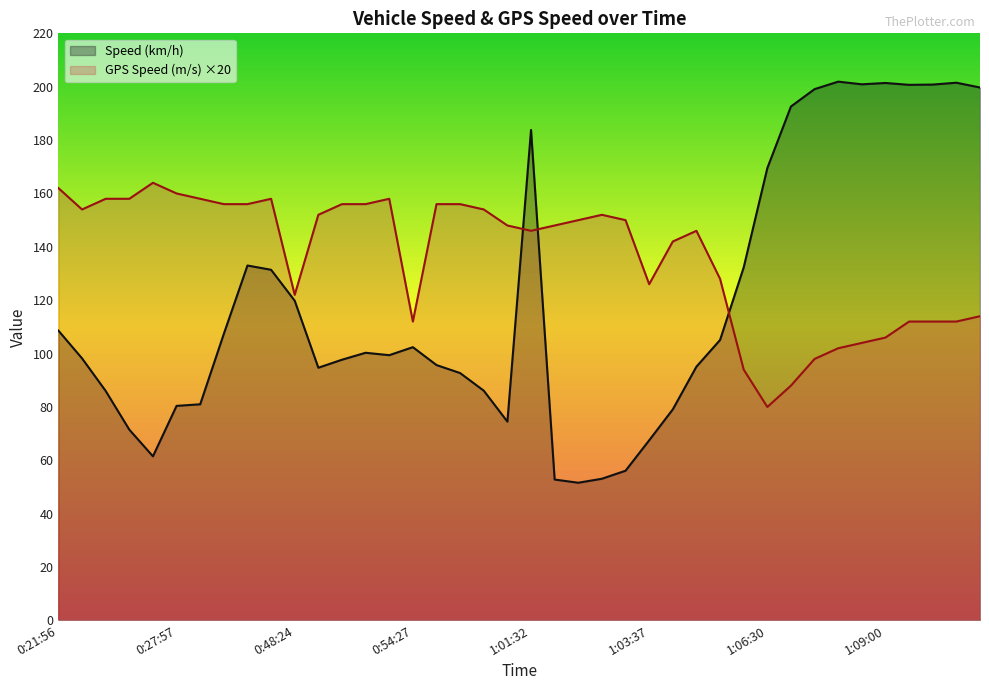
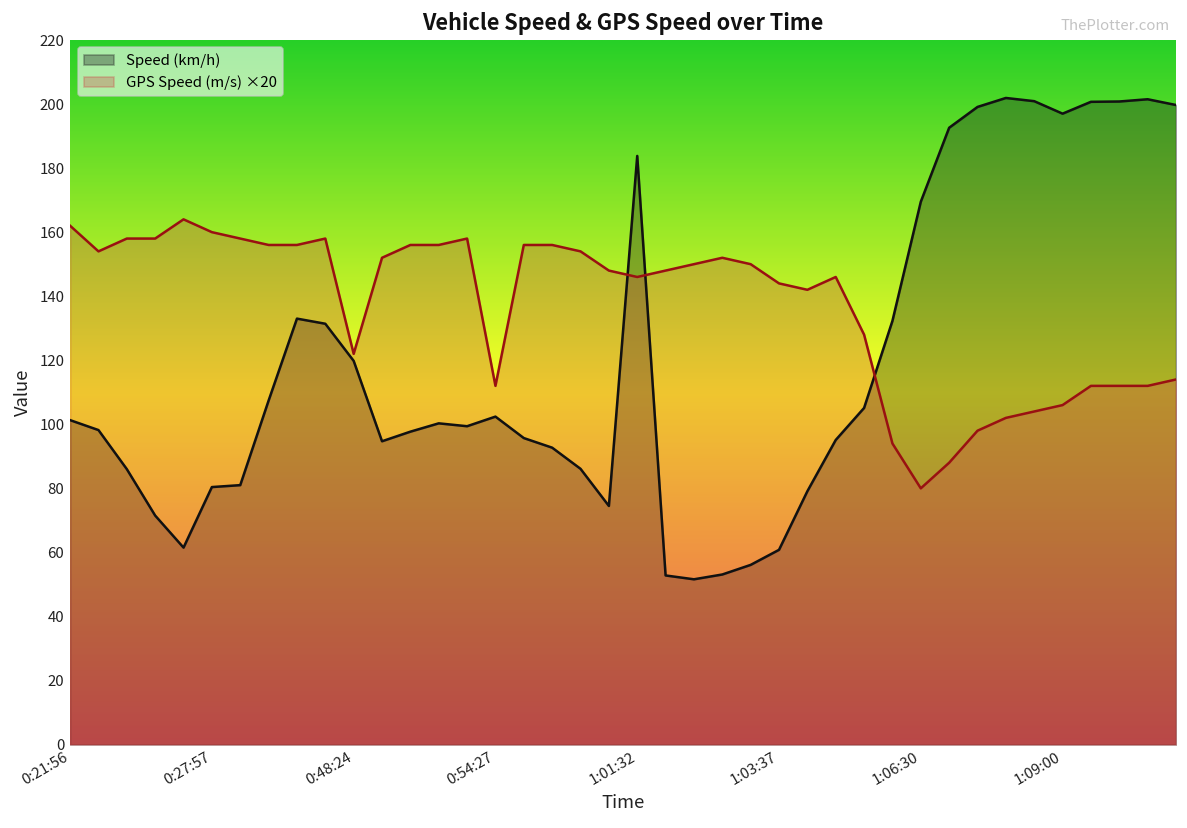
Speed (km/h), 0:21:56: 109 -> 101
Speed (km/h), 1:03:37: 68 -> 61
GPS Speed (m/s) ×20, 1:03:37: 126 -> 144
Speed (km/h), 1:09:00: 201 -> 197
